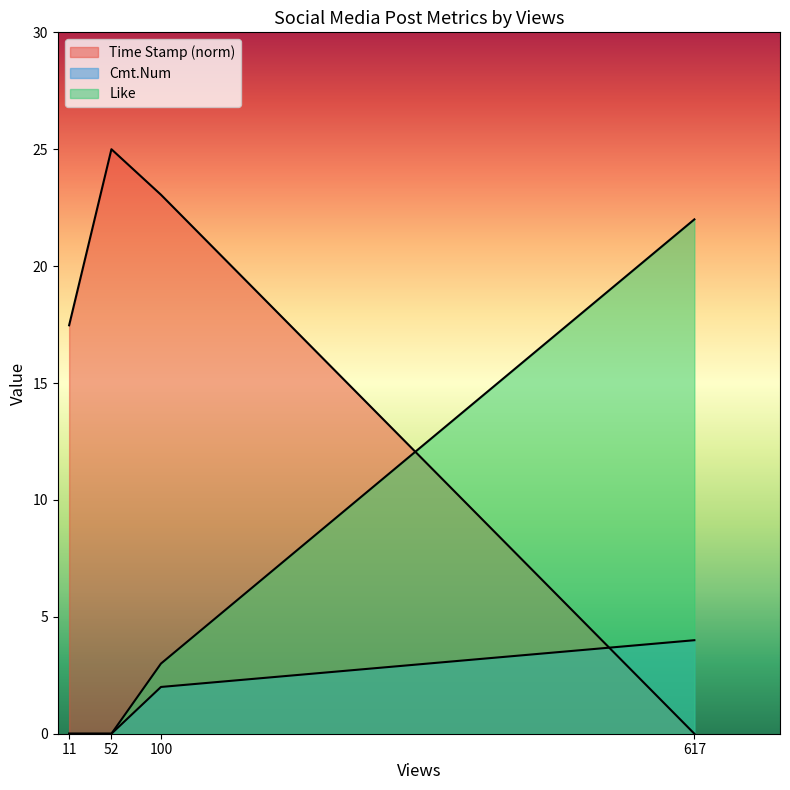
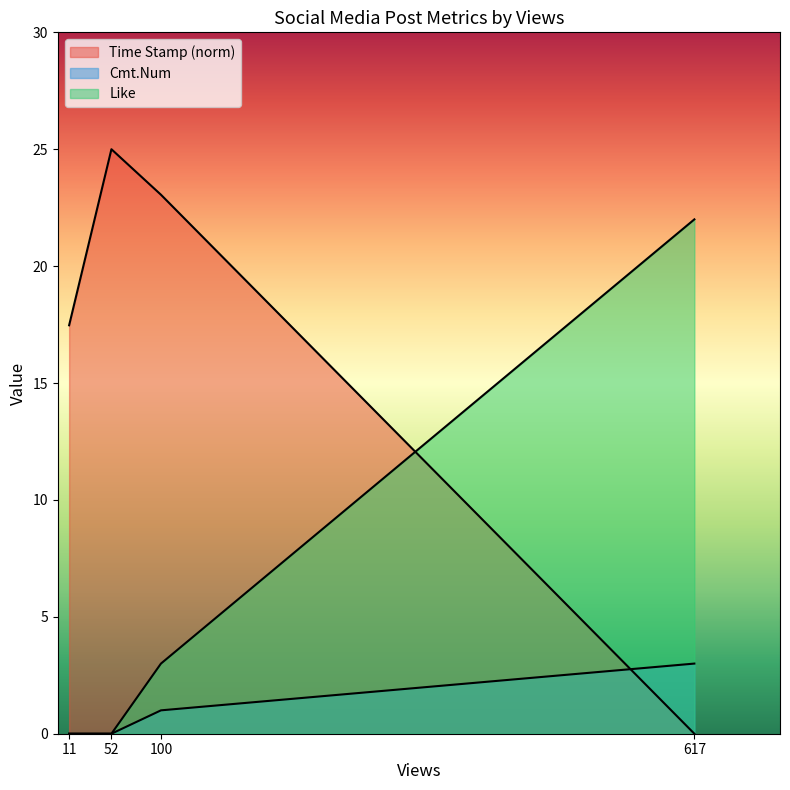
Cmt.Num, 100: 2 -> 1
Cmt.Num, 617: 4 -> 3
